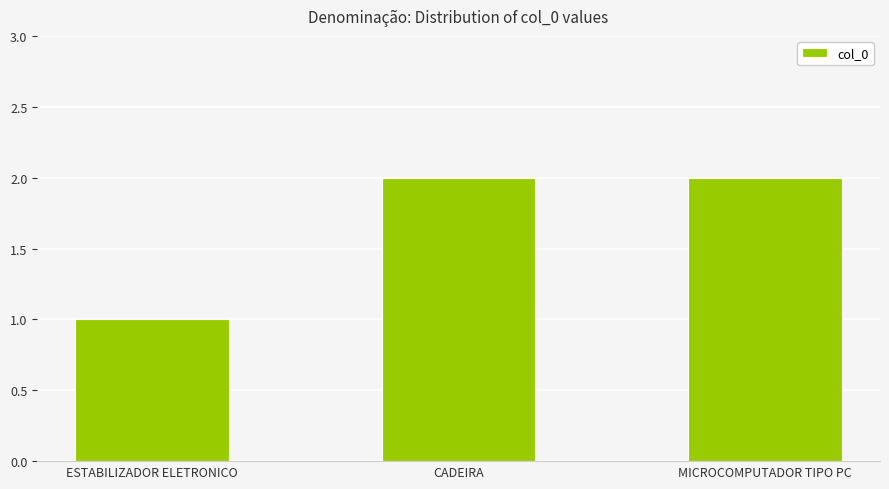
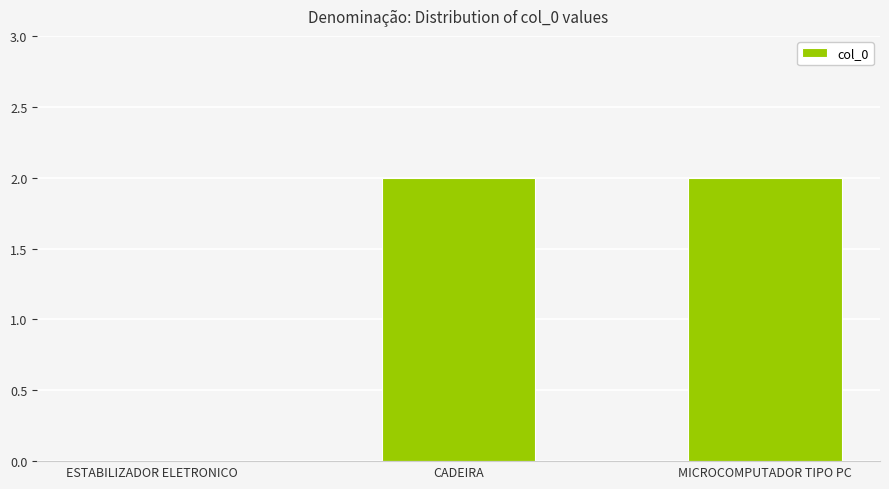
ESTABILIZADOR ELETRONICO: 1 -> 0
